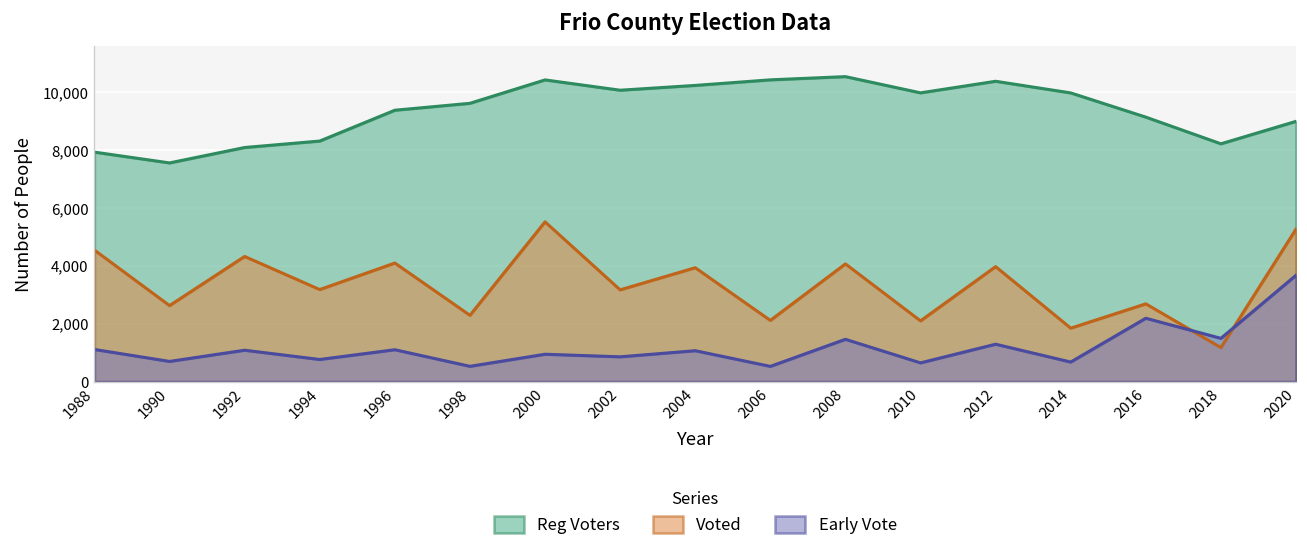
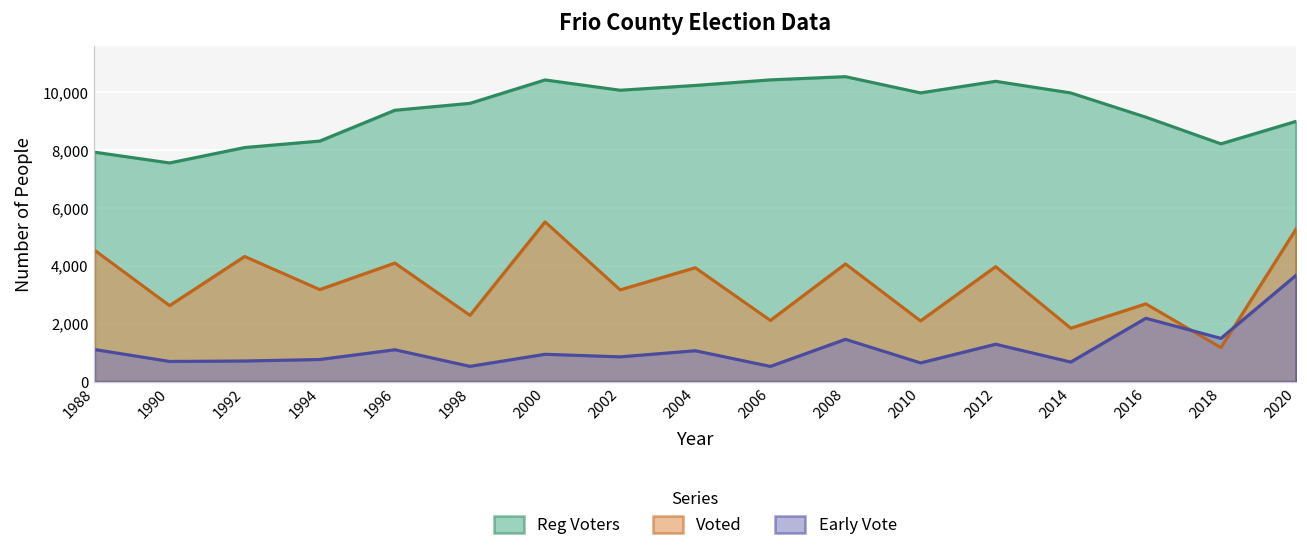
Early Vote, 1992: 1,100 -> 700
